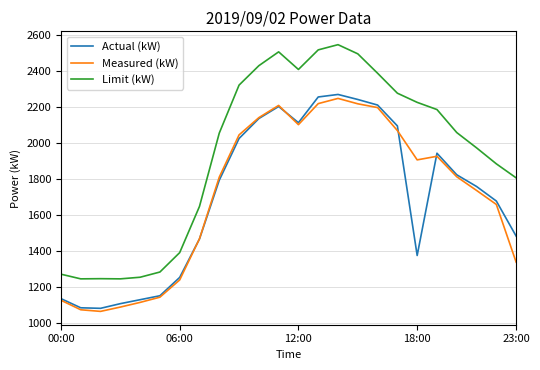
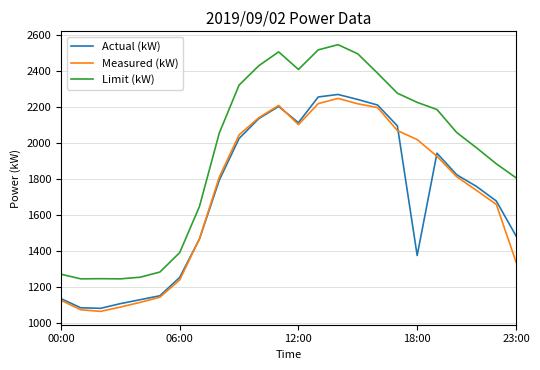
Measured (kW), 18:00: 1910 -> 2020
